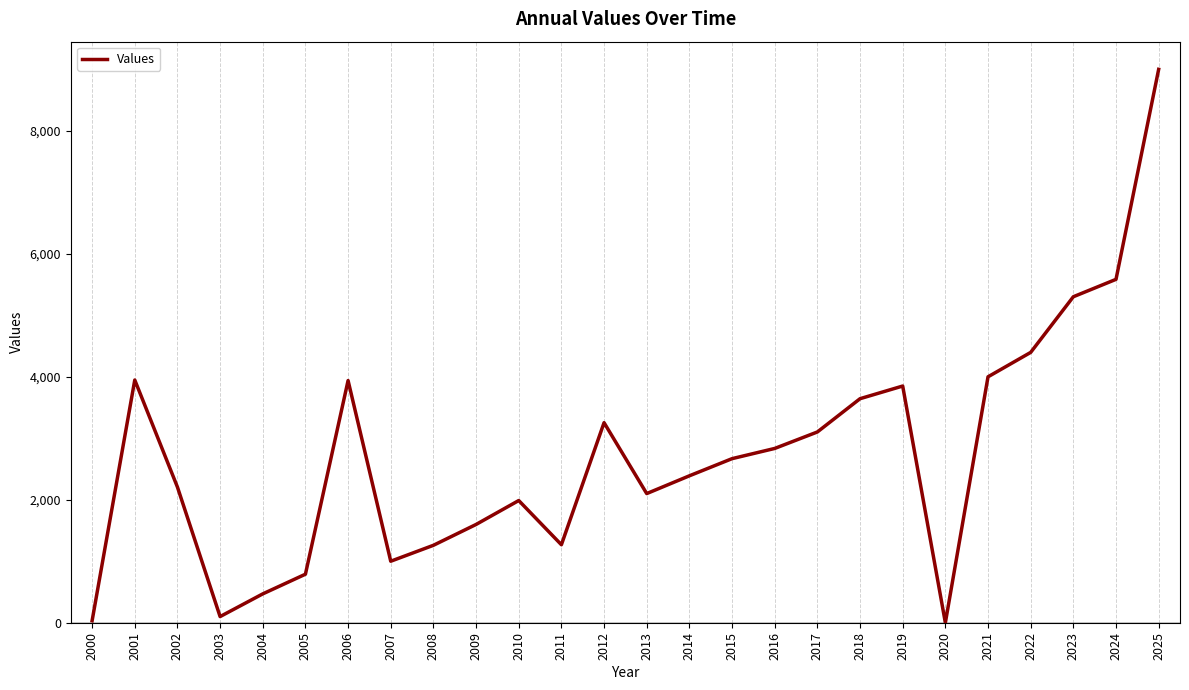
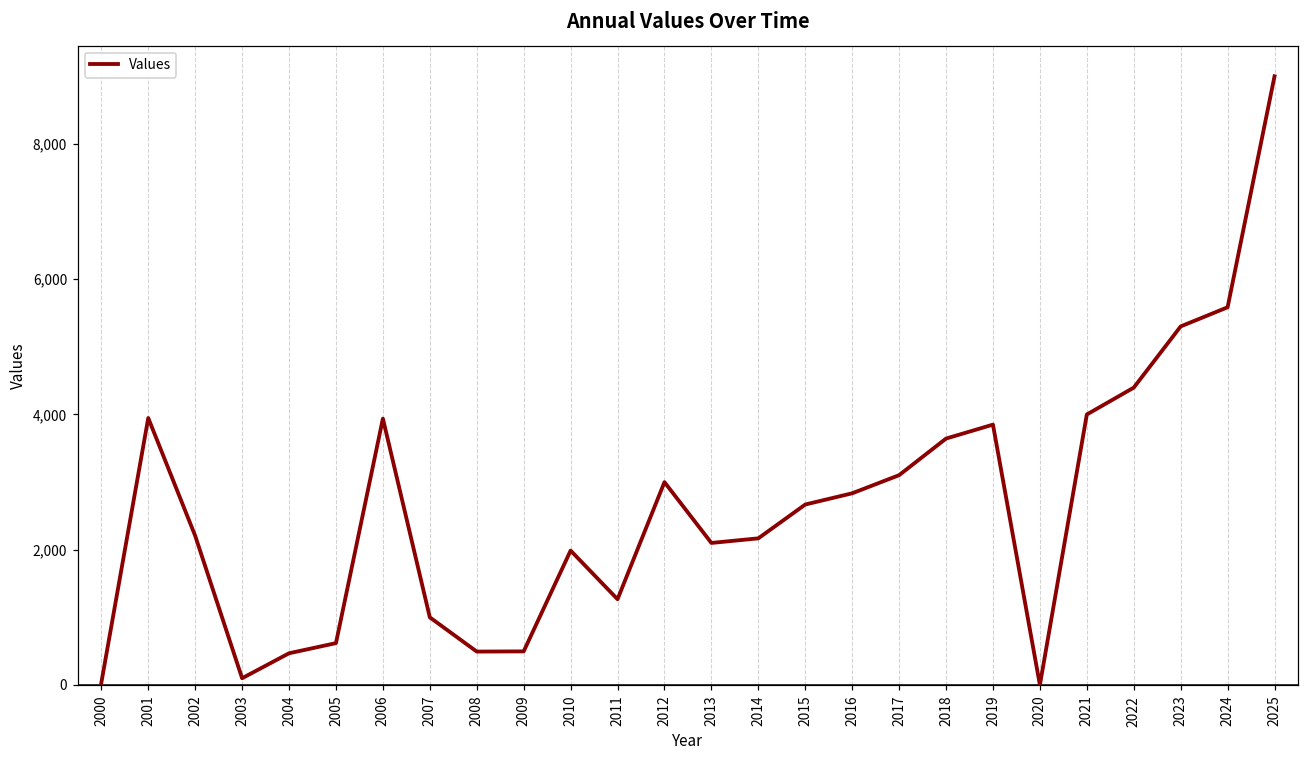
2005: 800 -> 600
2008: 1,300 -> 500
2009: 1,600 -> 500
2012: 3,300 -> 3,000
2014: 2,400 -> 2,200
